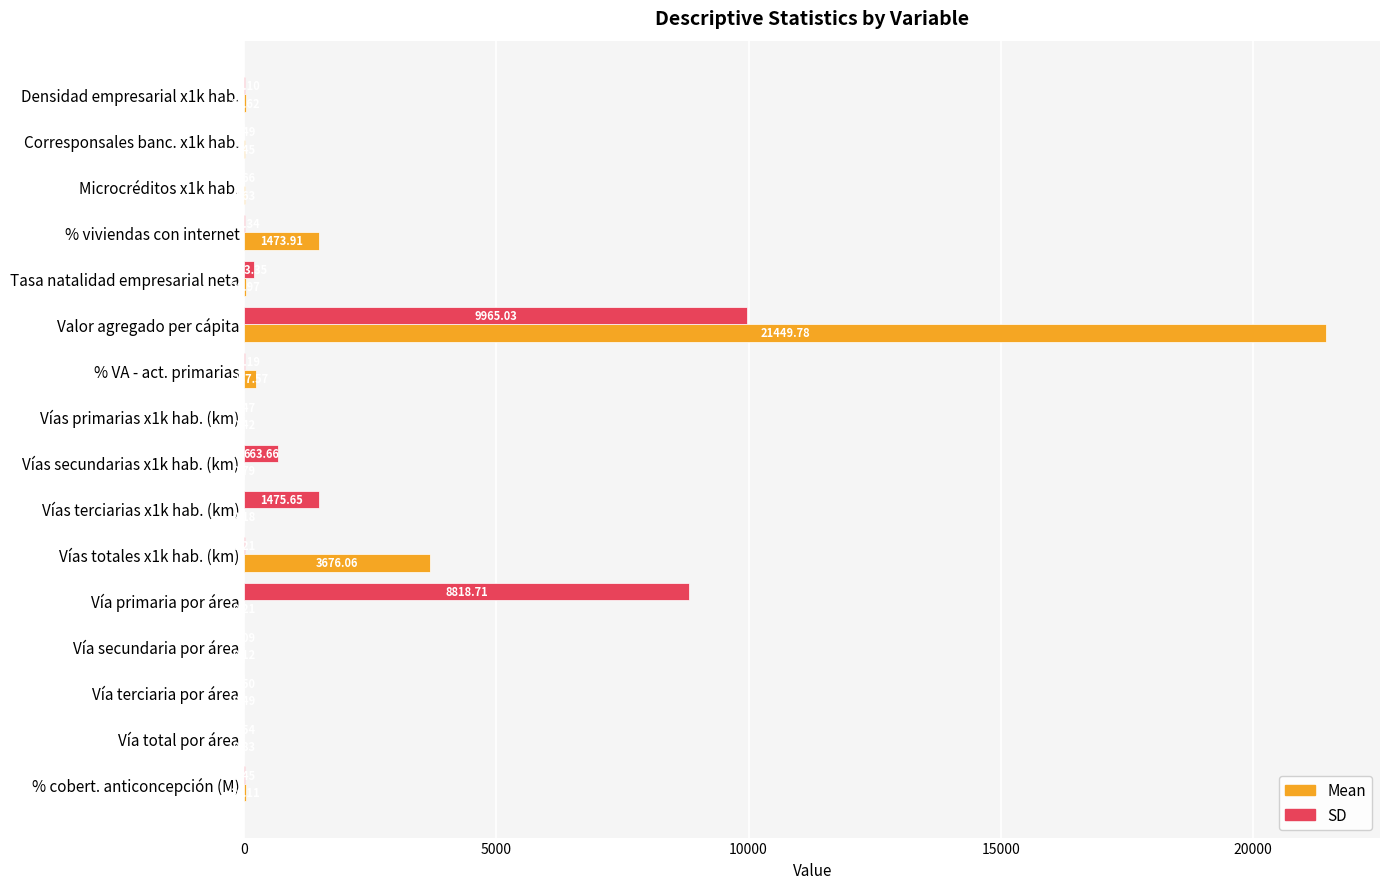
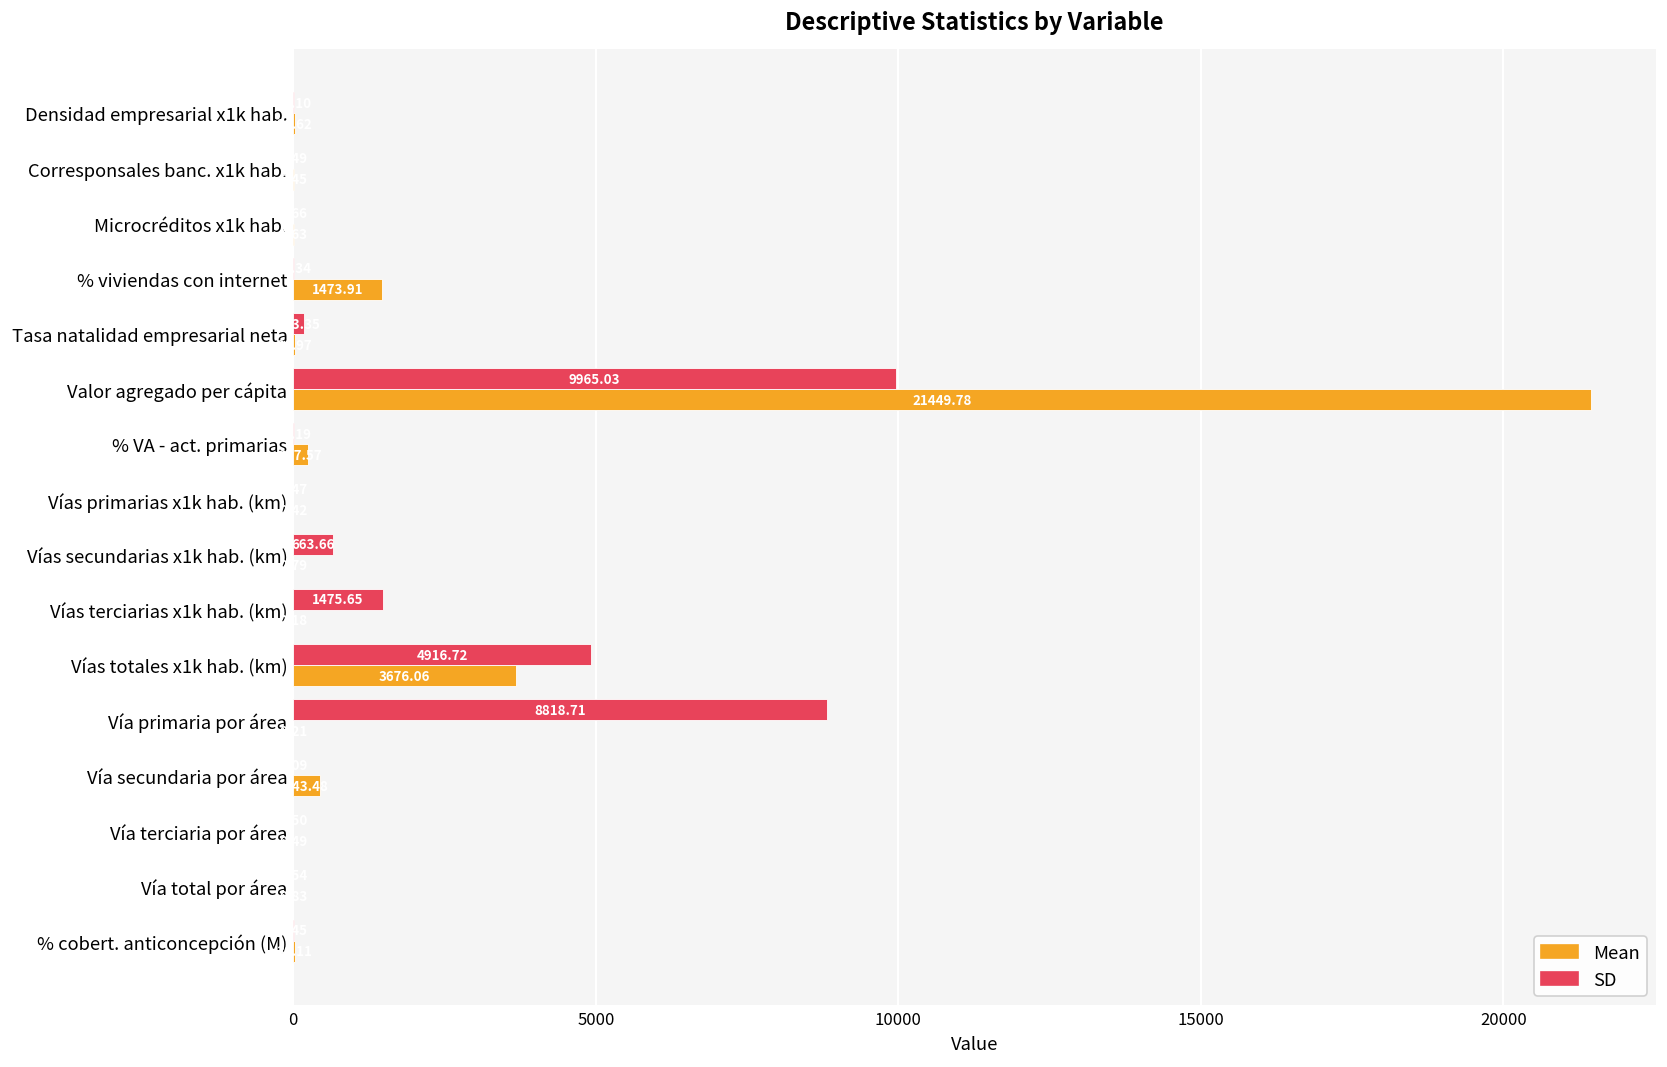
SD, Vías totales x1k hab. (km): 0 -> 4900
Mean, Vía secundaria por área: 0 -> 400
